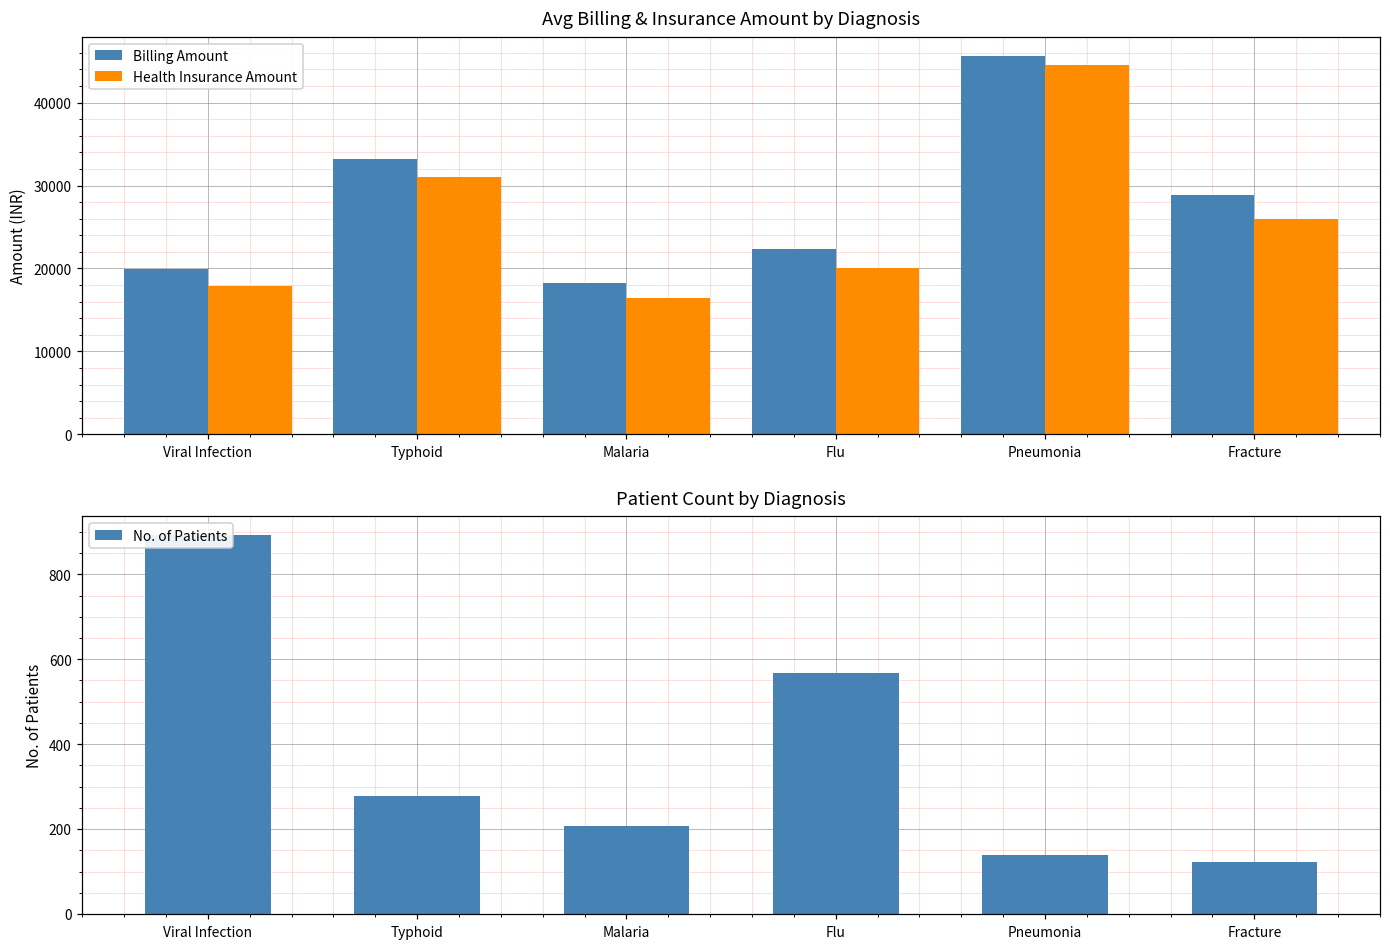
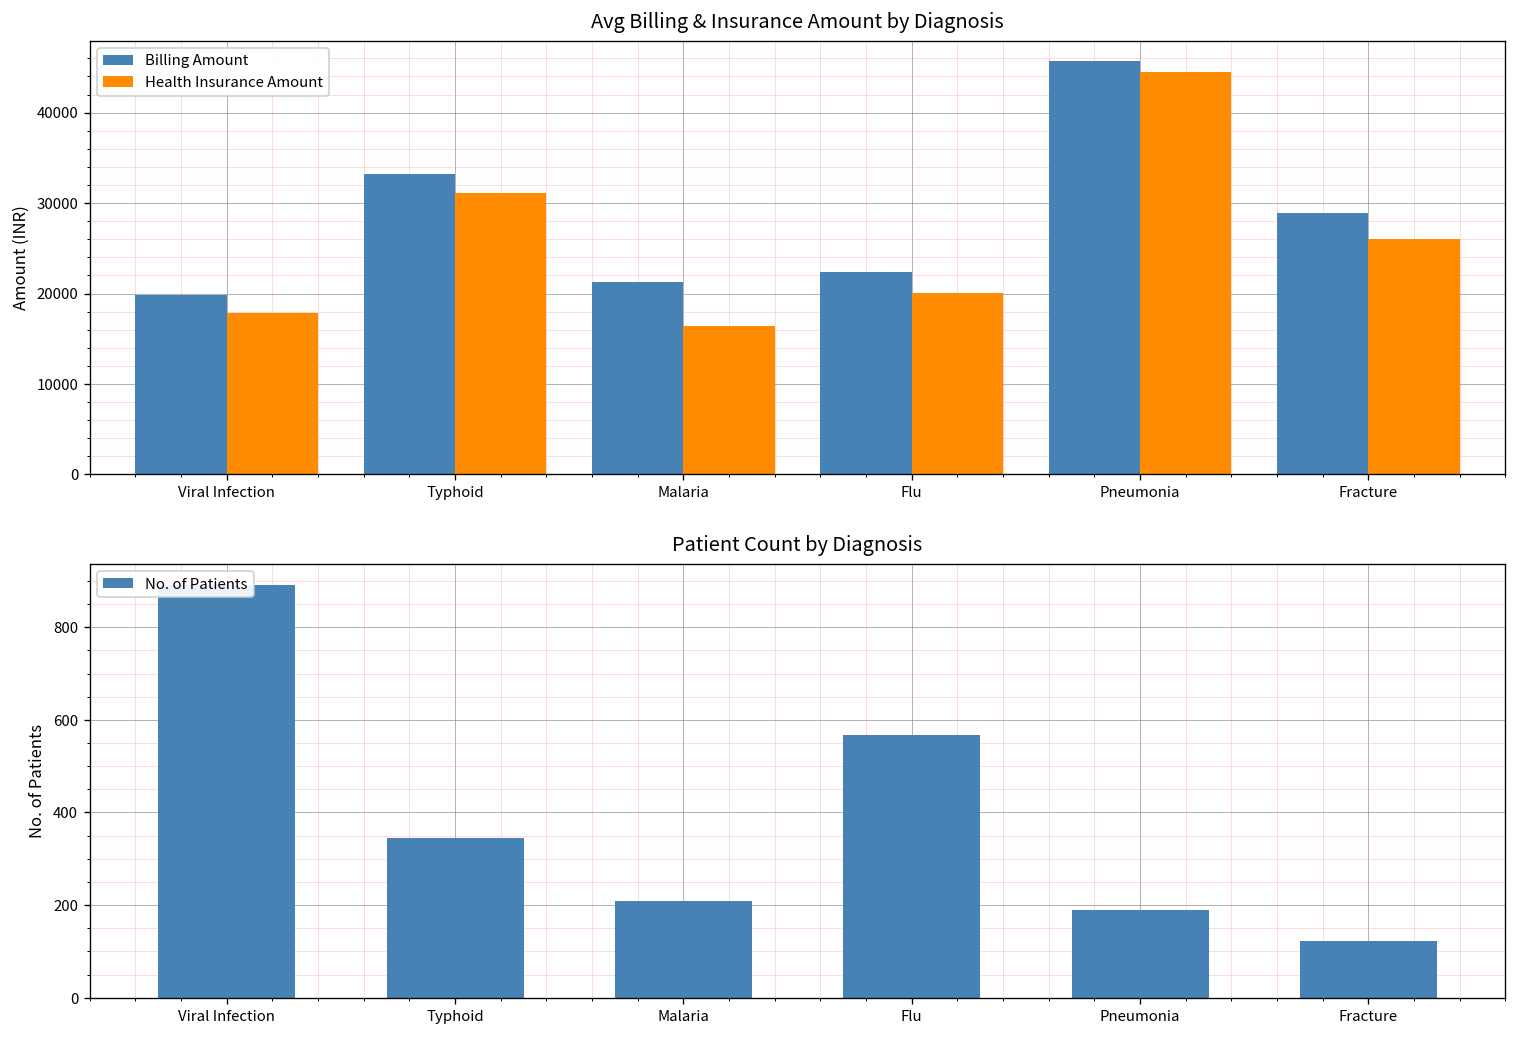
Avg Billing & Insurance Amount by Diagnosis, Billing Amount, Malaria: 18000 -> 21000
Patient Count by Diagnosis, Typhoid: 280 -> 350
Patient Count by Diagnosis, Pneumonia: 140 -> 190
